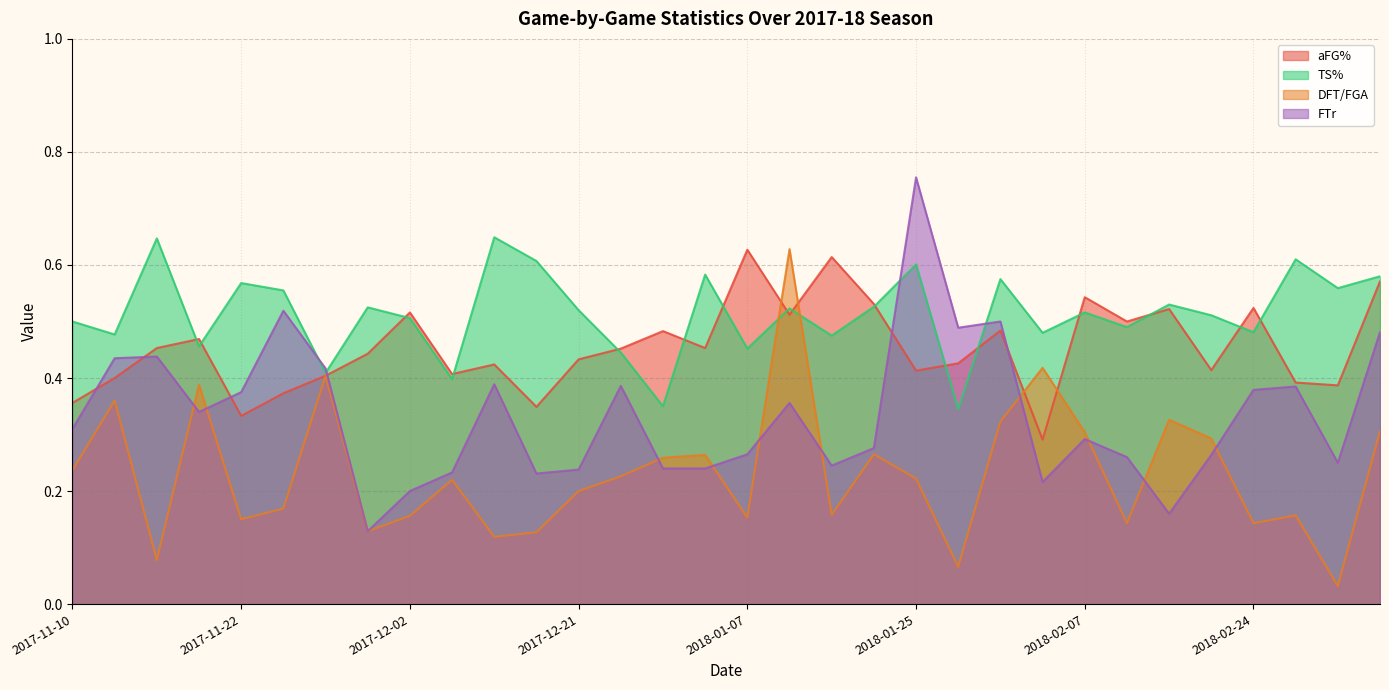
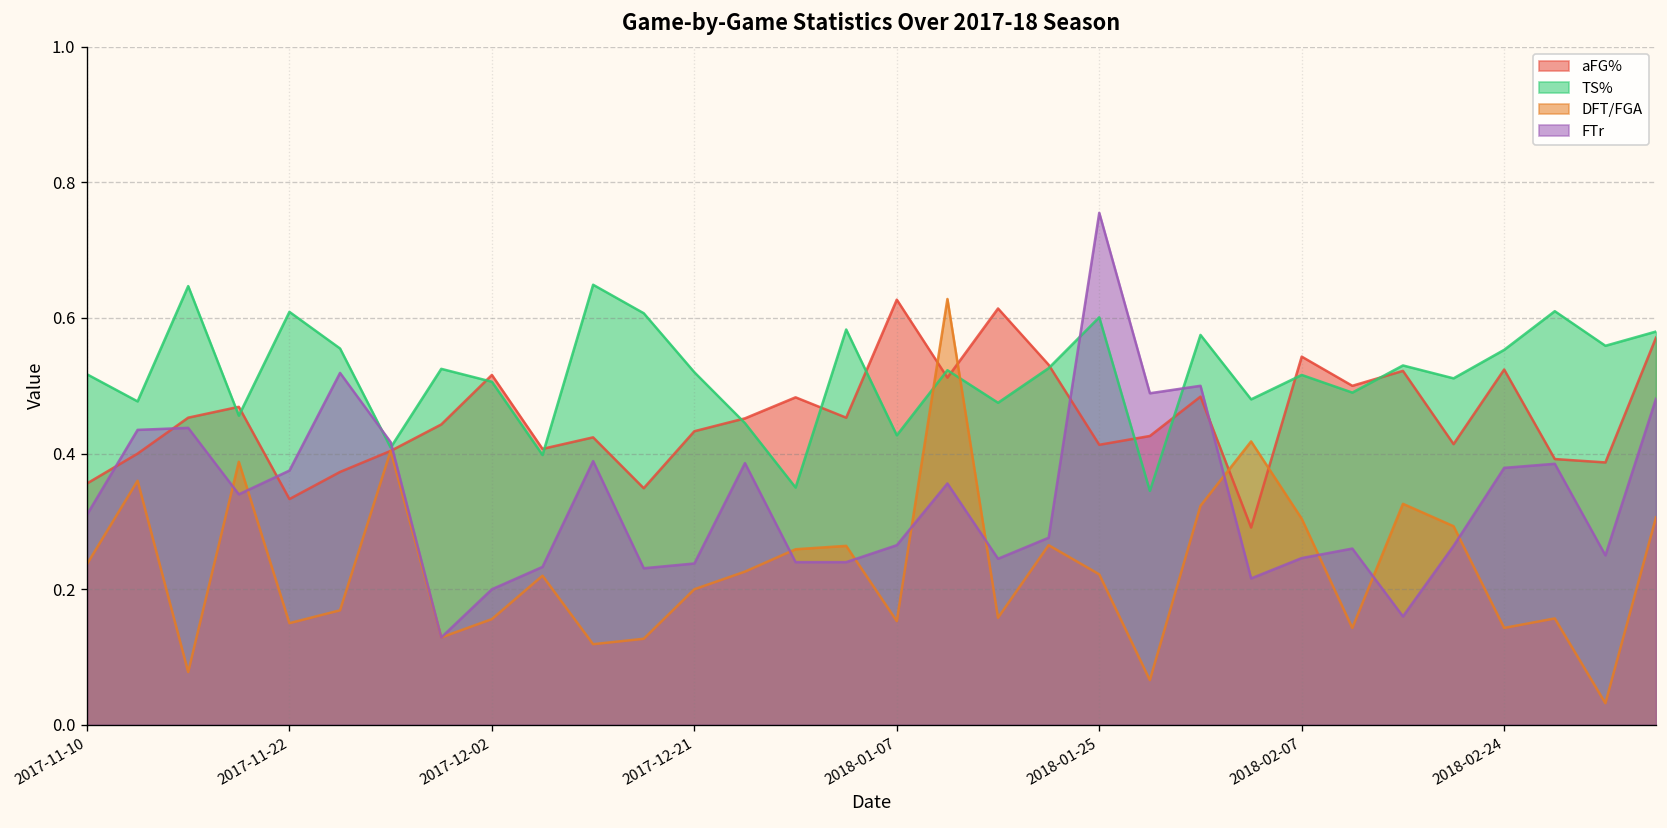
TS%, 2017-11-10: 0.50 -> 0.52
TS%, 2017-11-22: 0.57 -> 0.61
TS%, 2018-01-07: 0.45 -> 0.43
FTr, 2018-02-07: 0.29 -> 0.25
TS%, 2018-02-24: 0.48 -> 0.55
